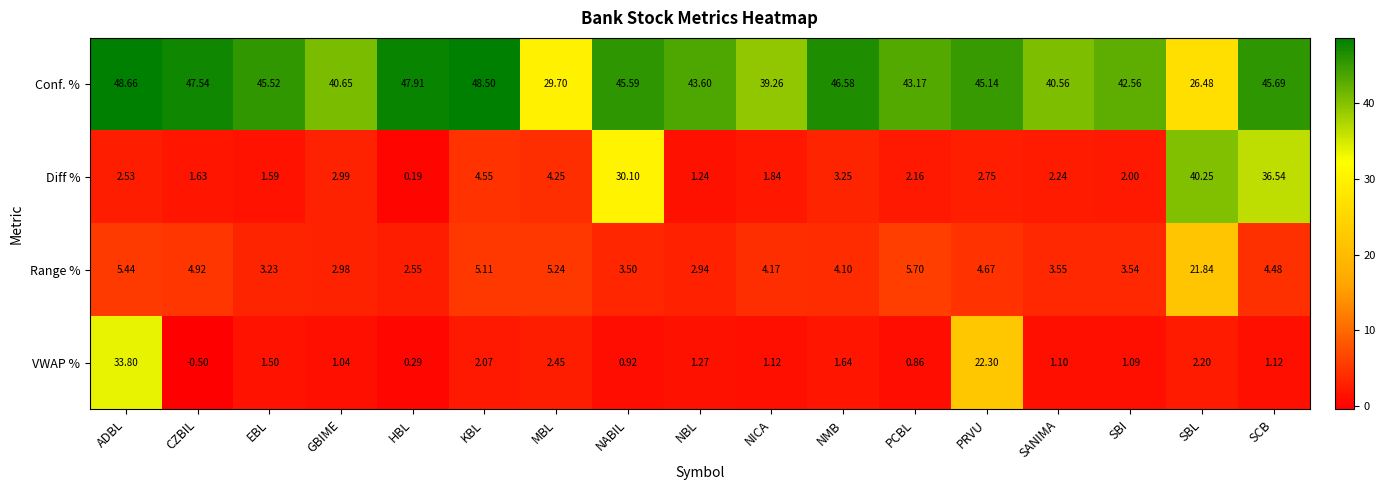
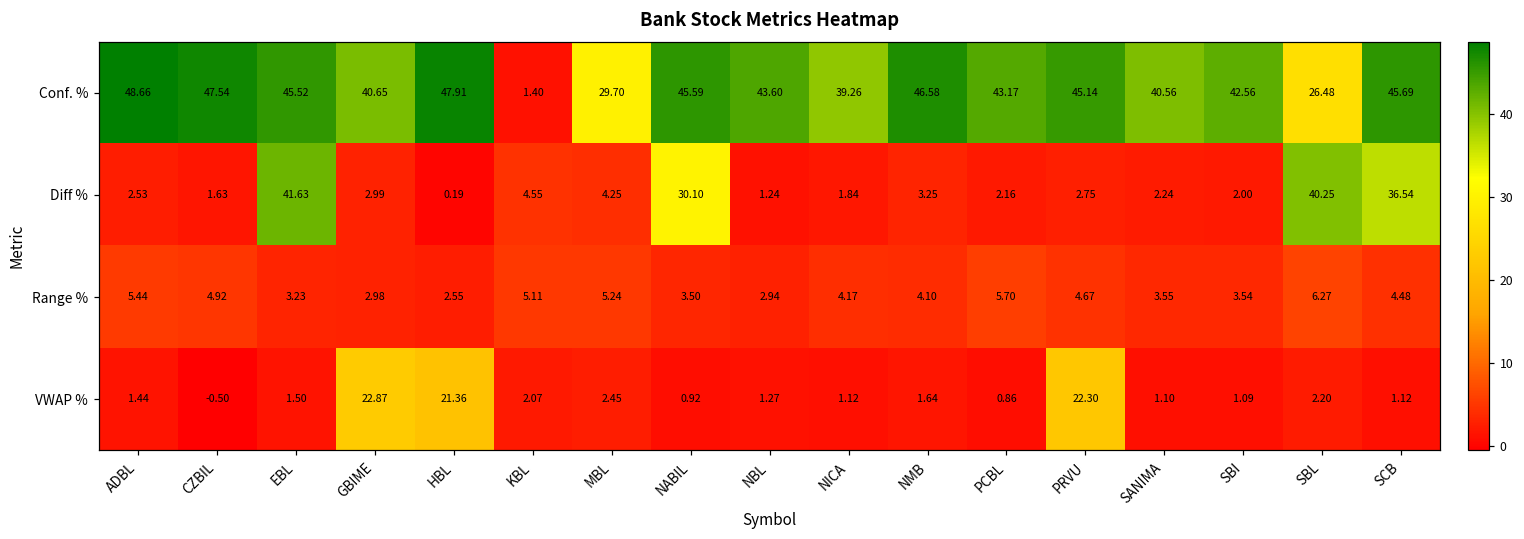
Conf. %, KBL: 48.50 -> 1.40
Diff %, EBL: 1.59 -> 41.63
Range %, SBL: 21.84 -> 6.27
VWAP %, ADBL: 33.80 -> 1.44
VWAP %, GBIME: 1.04 -> 22.87
VWAP %, HBL: 0.29 -> 21.36
